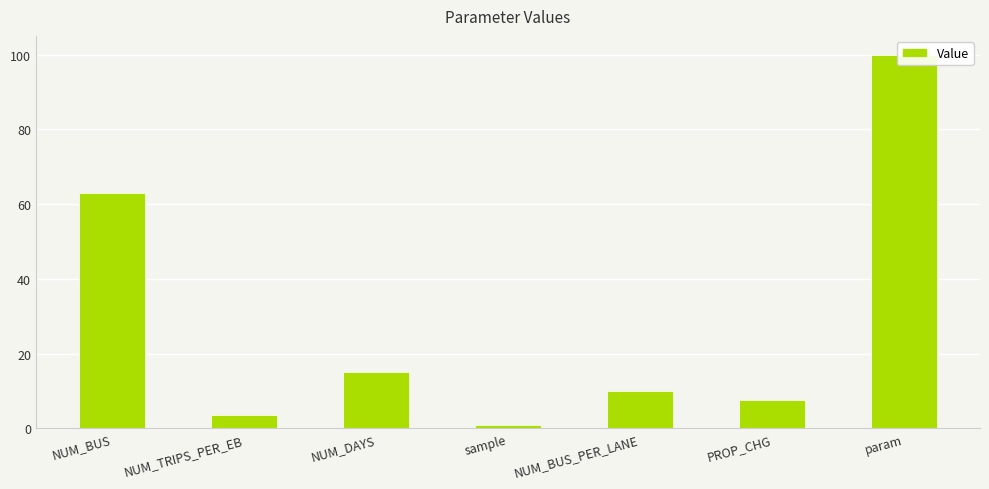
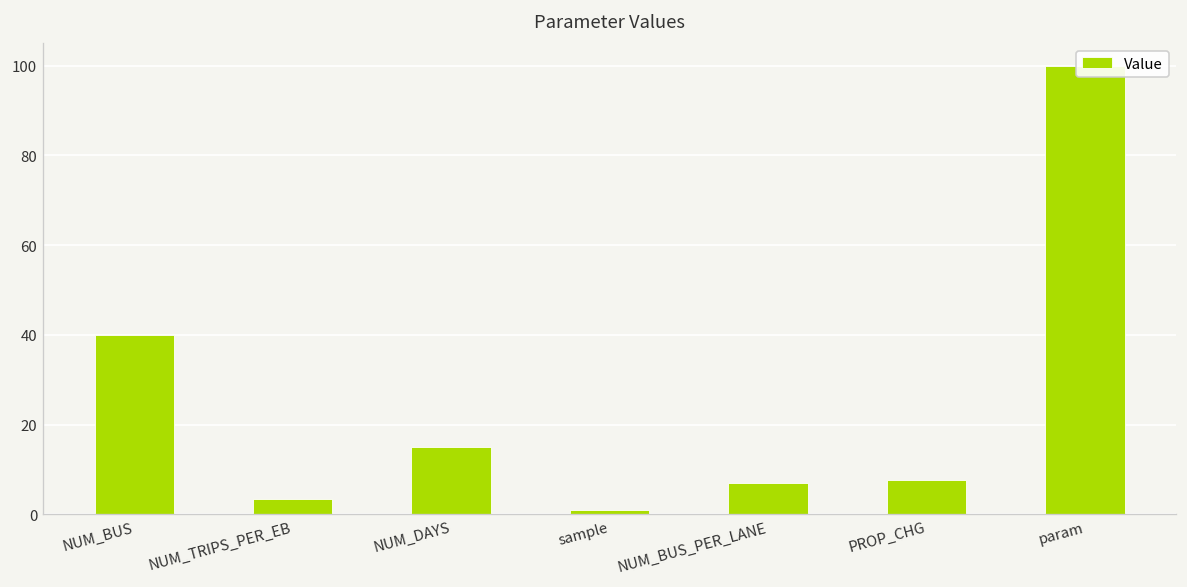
NUM_BUS: 63 -> 40
NUM_BUS_PER_LANE: 10 -> 7
